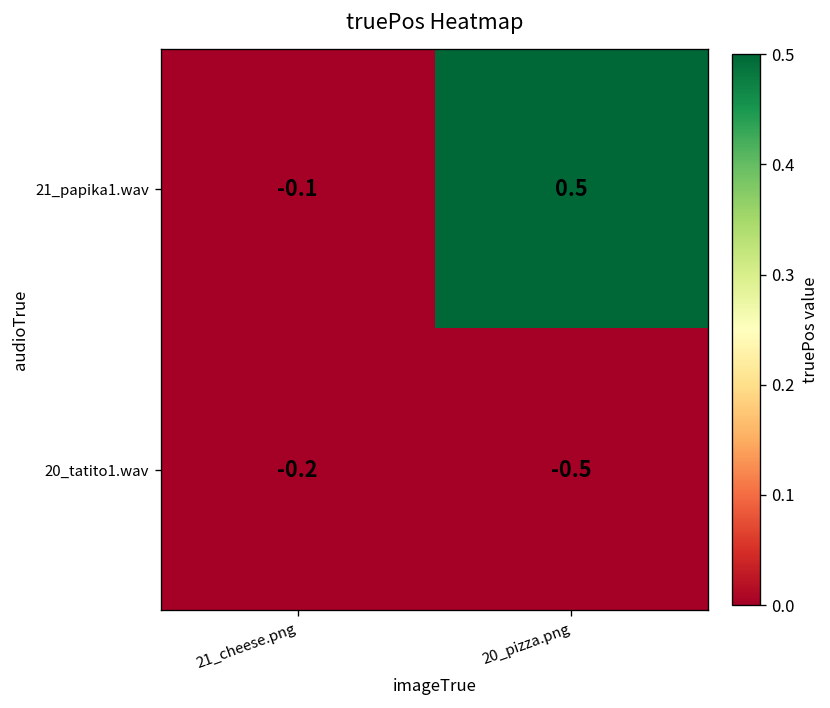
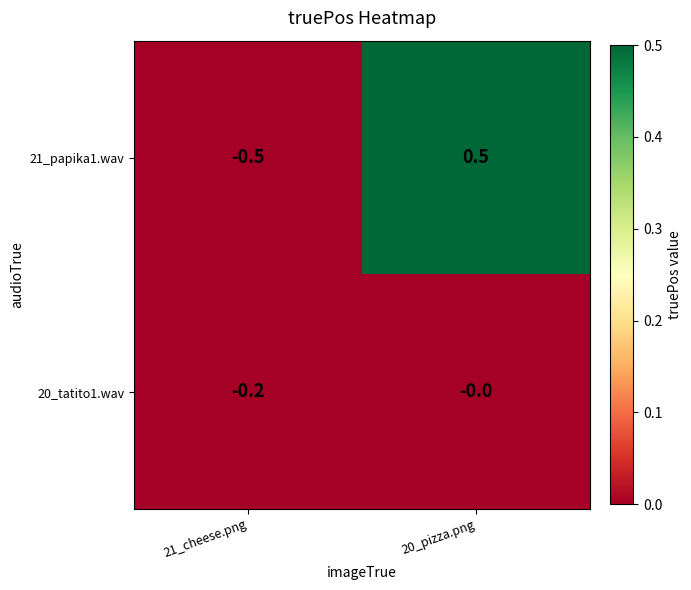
21_papika1.wav, 21_cheese.png: -0.1 -> -0.5
20_tatito1.wav, 20_pizza.png: -0.5 -> -0.0
